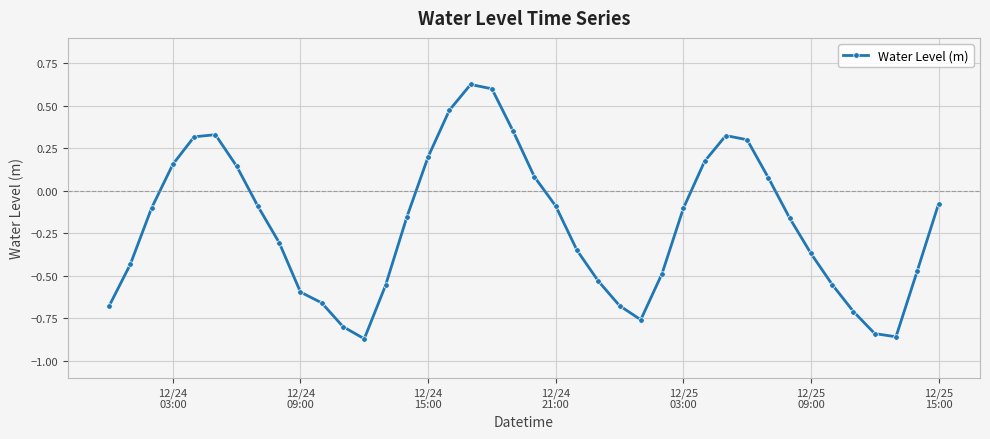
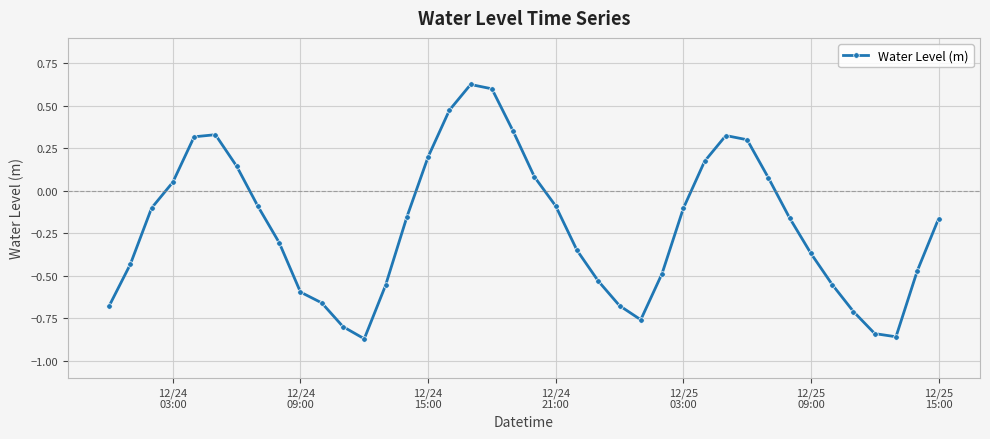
12/24 03:00: 0.16 -> 0.05
12/25 15:00: -0.08 -> -0.17
